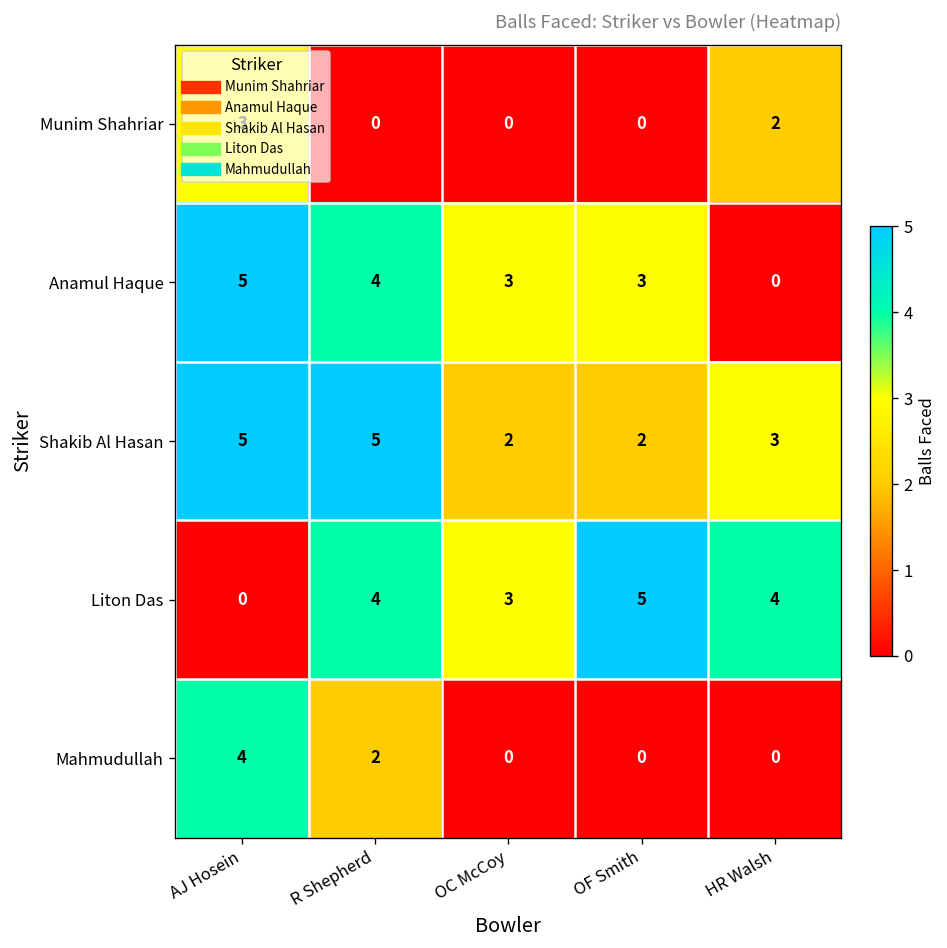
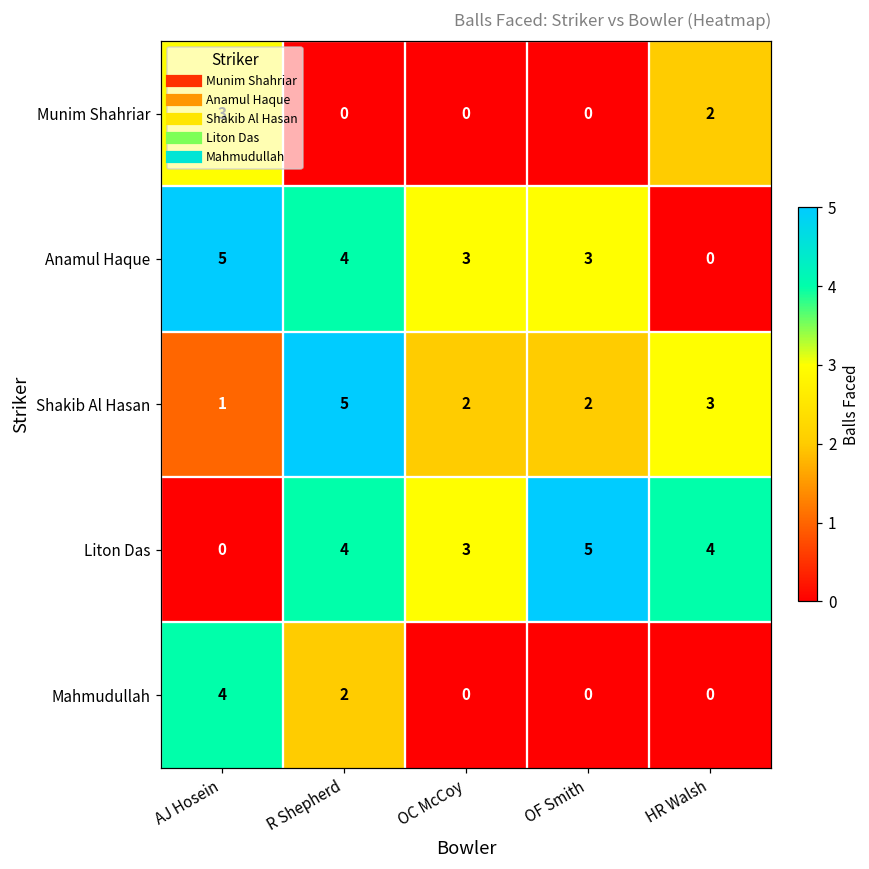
Shakib Al Hasan, AJ Hosein: 5 -> 1
